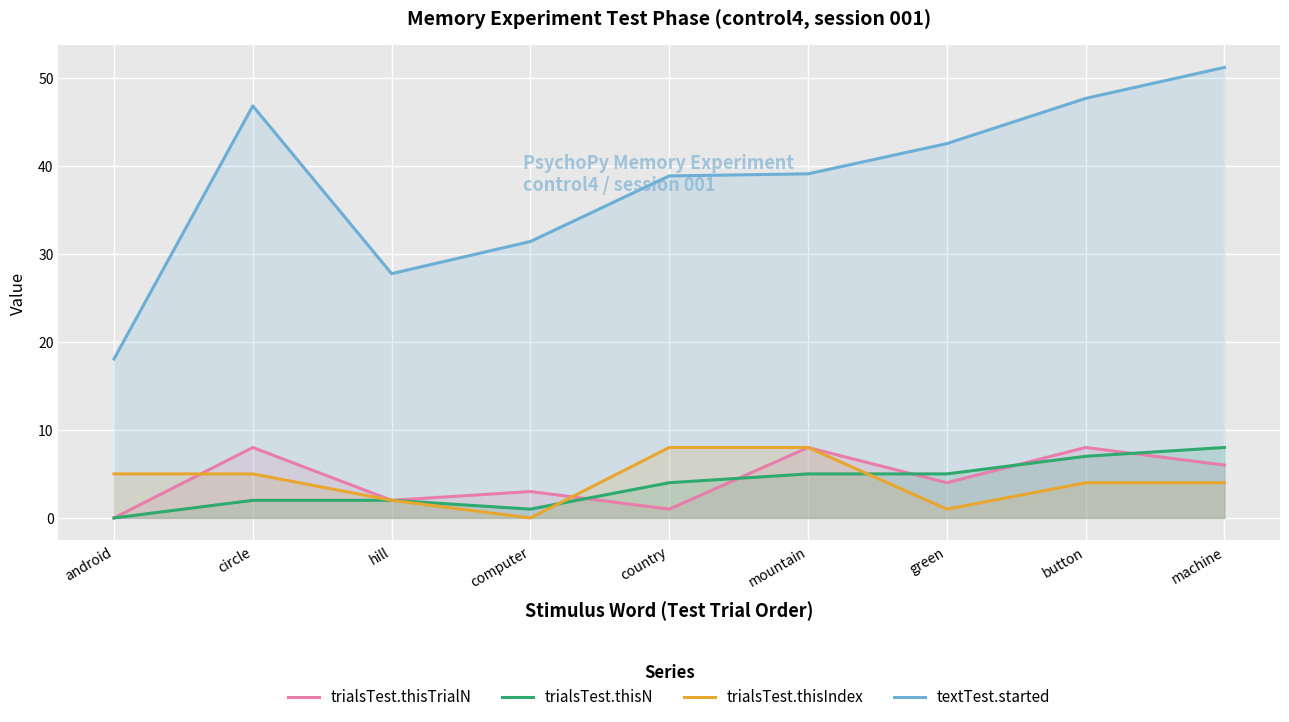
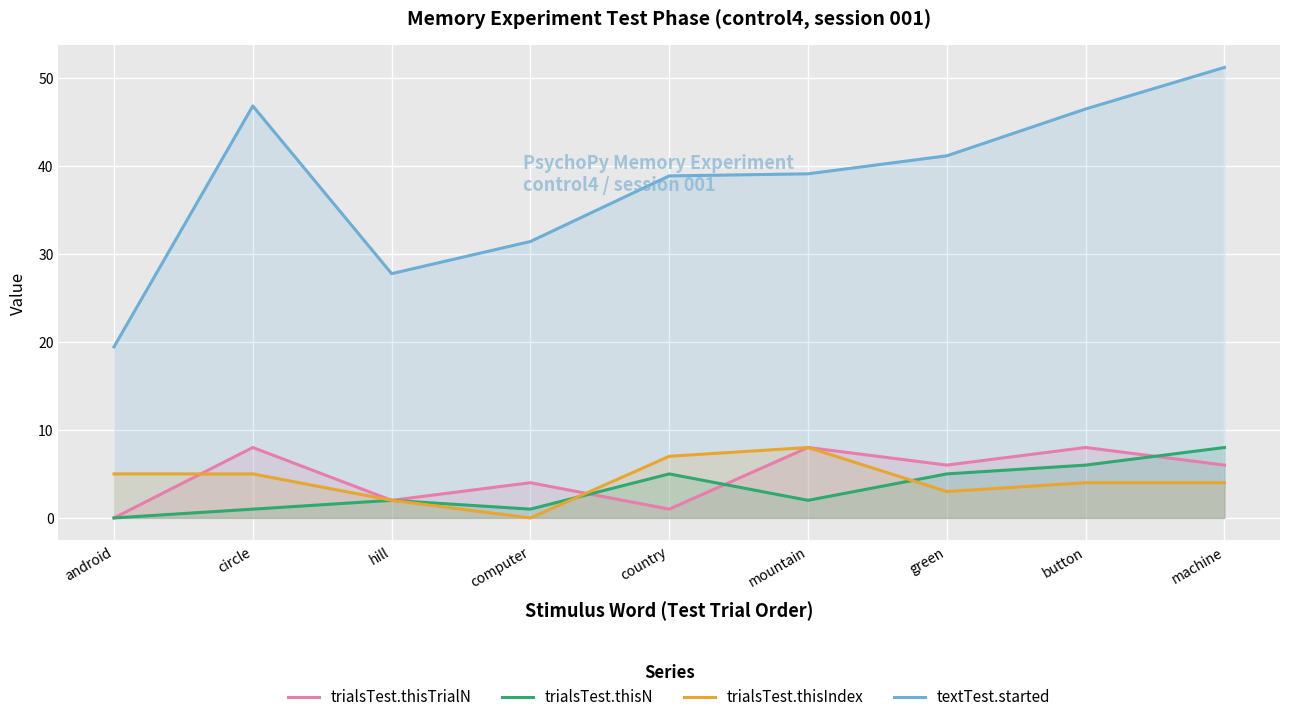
textTest.started, android: 18 -> 19
trialsTest.thisN, circle: 2 -> 1
trialsTest.thisTrialN, computer: 3 -> 4
trialsTest.thisN, country: 4 -> 5
trialsTest.thisIndex, country: 8 -> 7
trialsTest.thisN, mountain: 5 -> 2
trialsTest.thisTrialN, green: 4 -> 6
trialsTest.thisIndex, green: 1 -> 3
textTest.started, green: 43 -> 41
trialsTest.thisN, button: 7 -> 6
textTest.started, button: 48 -> 46
